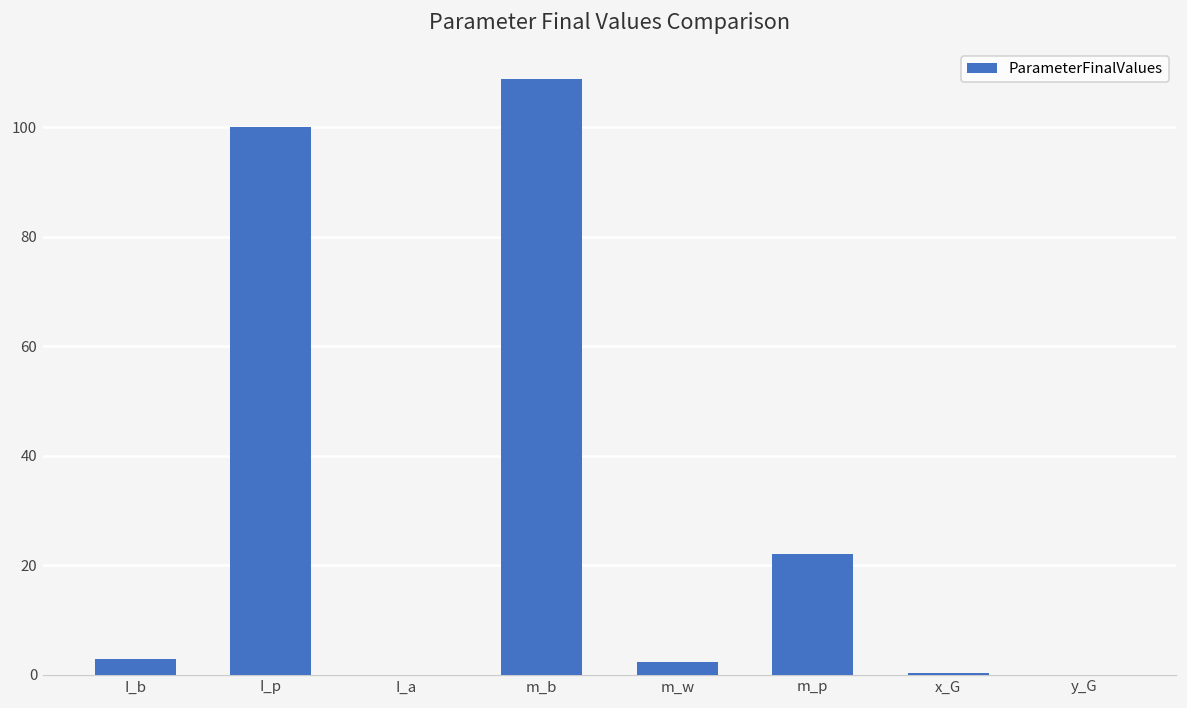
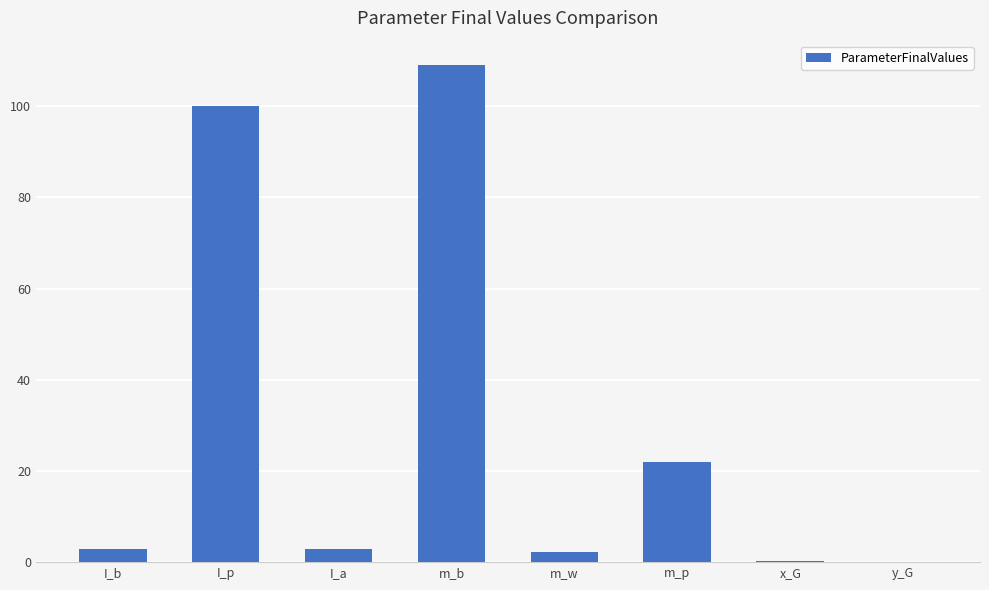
I_a: 0 -> 3
